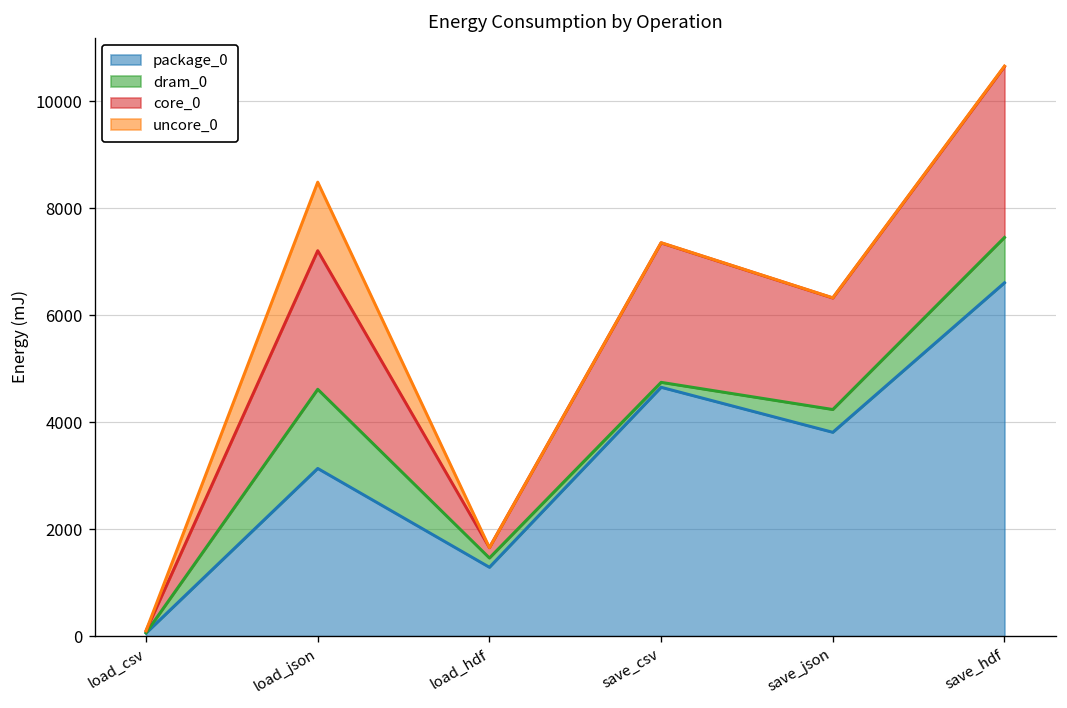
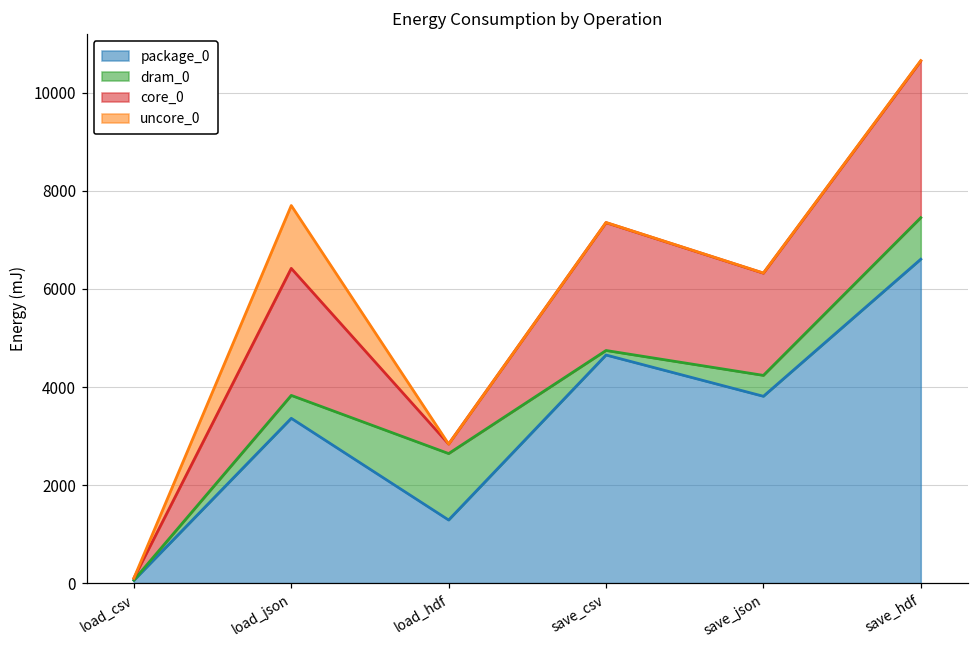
package_0, load_json: 3100 -> 3400
dram_0, load_json: 1500 -> 500
dram_0, load_hdf: 200 -> 1400
